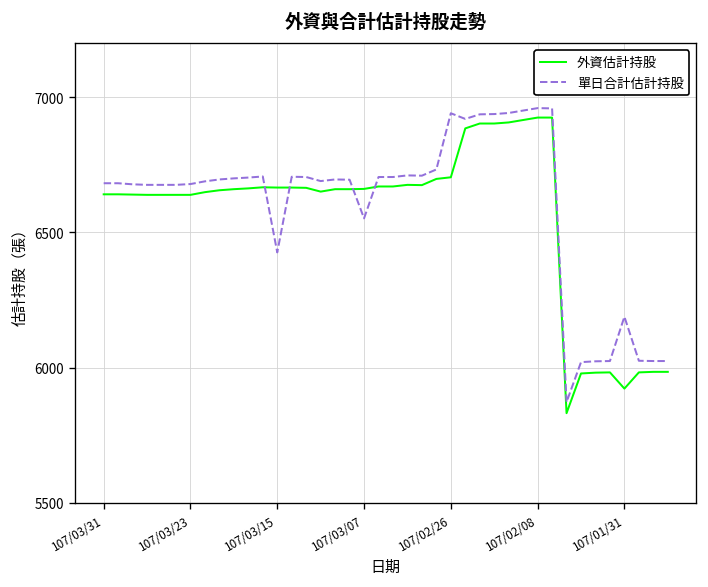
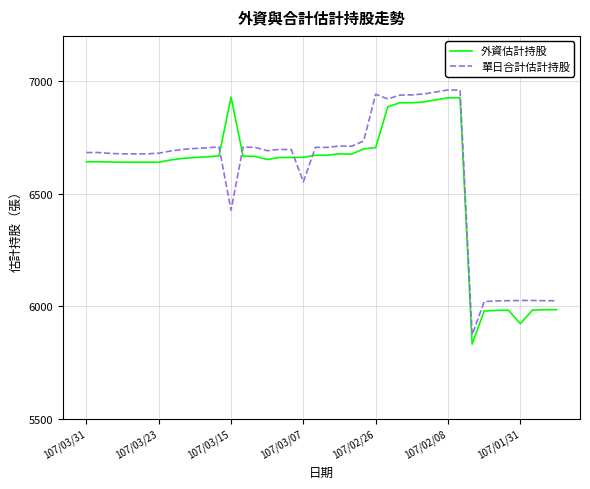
外資估計持股, 107/03/15: 6670 -> 6930
單日合計估計持股, 107/01/31: 6190 -> 6030
